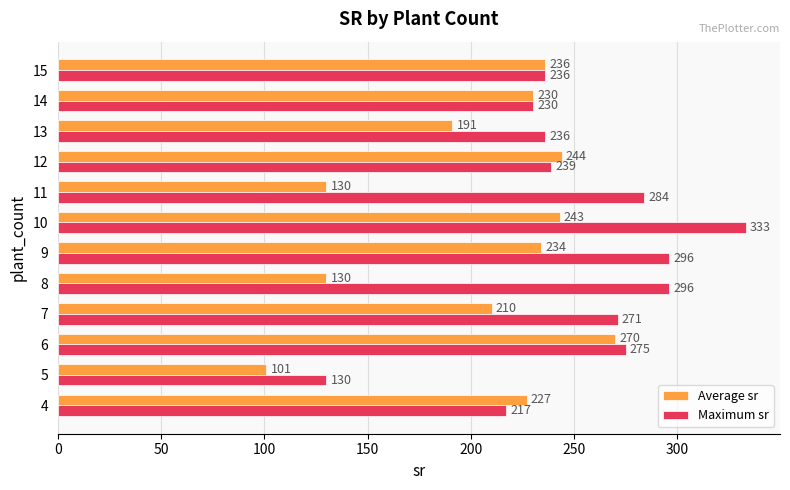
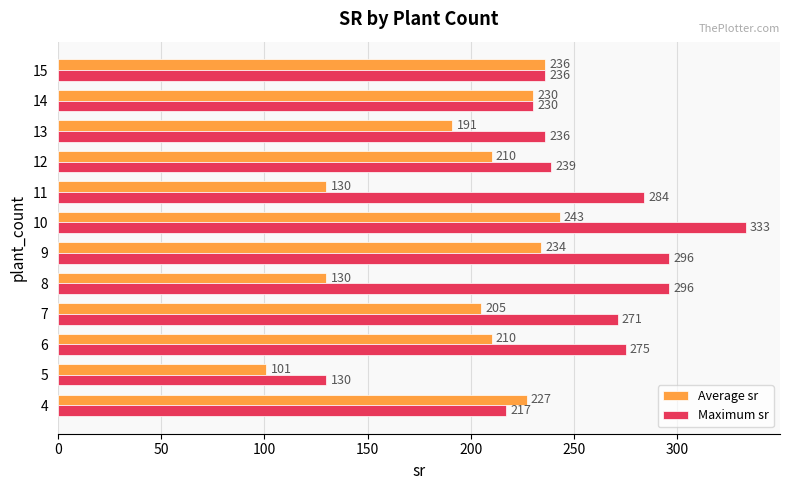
Average sr, 12: 244 -> 210
Average sr, 7: 210 -> 205
Average sr, 6: 270 -> 210
